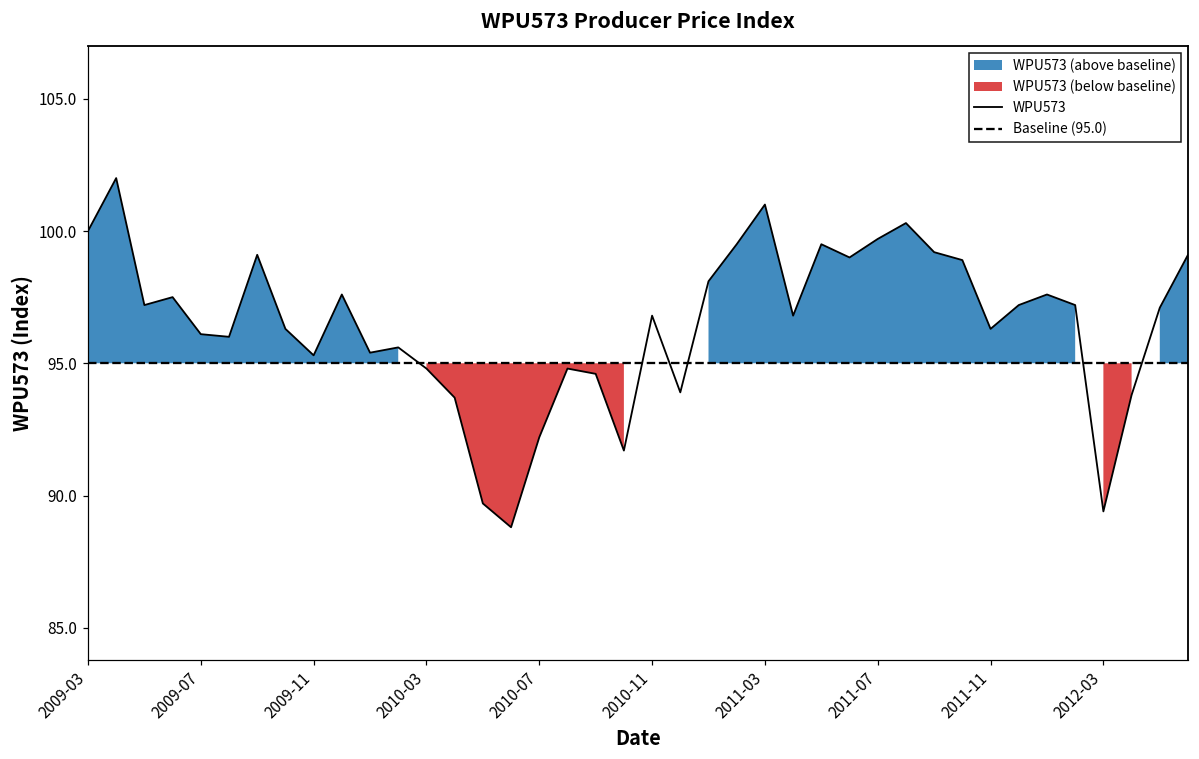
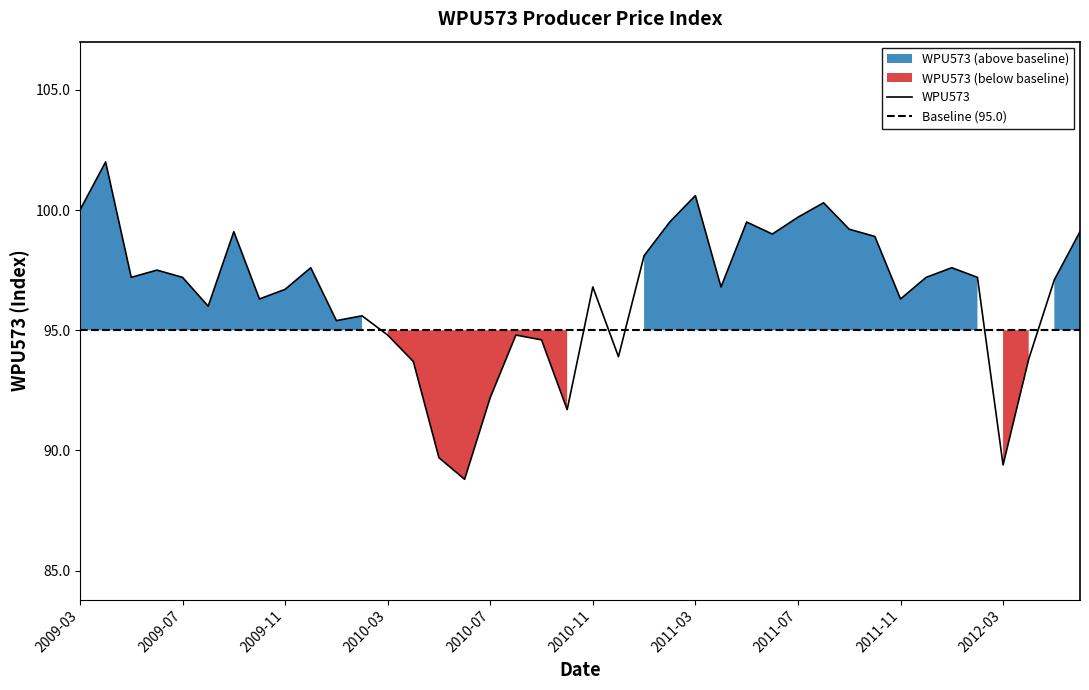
2009-07: 96.1 -> 97.2
2009-11: 95.3 -> 96.7
2011-03: 101.0 -> 100.6
